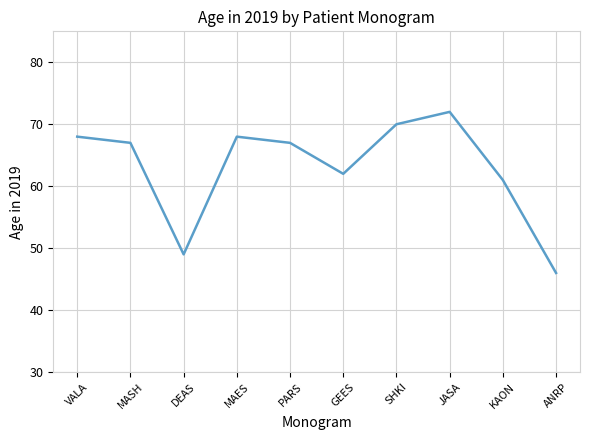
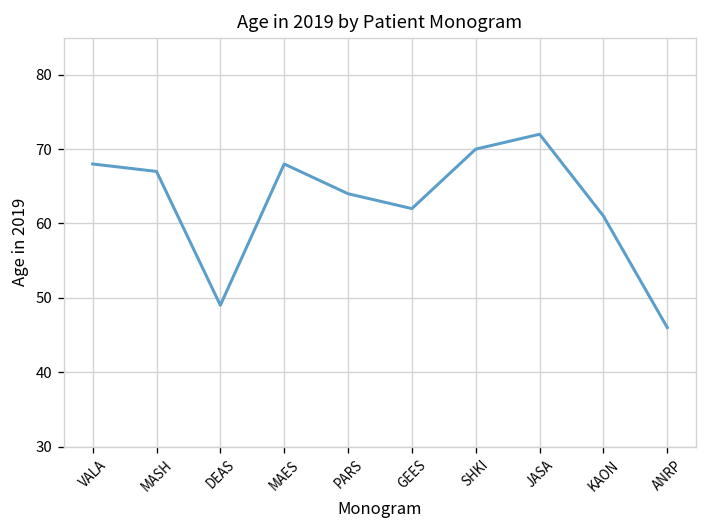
PARS: 67 -> 64
